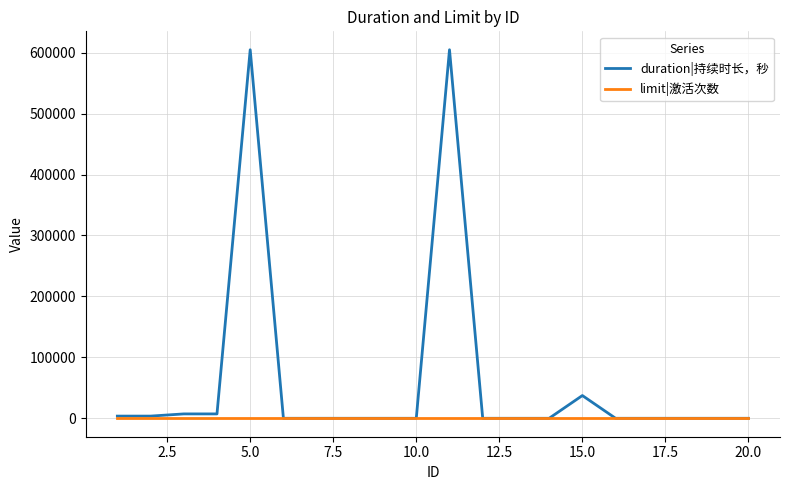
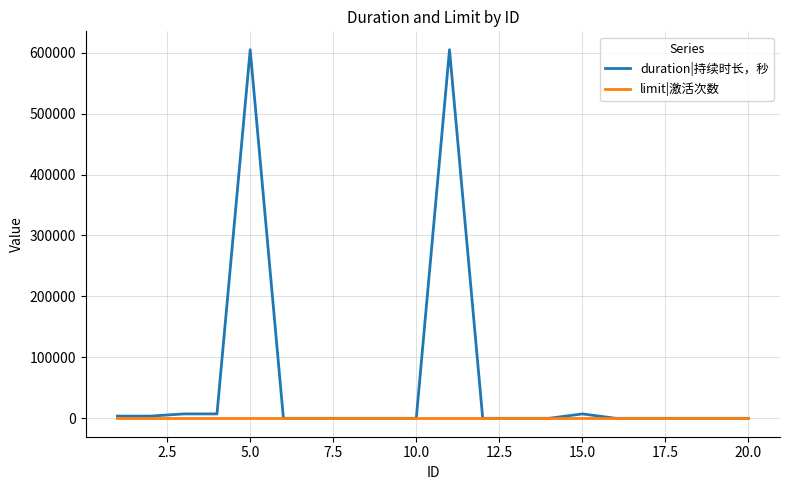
duration|持续时长，秒, 15.0: 40000 -> 10000
